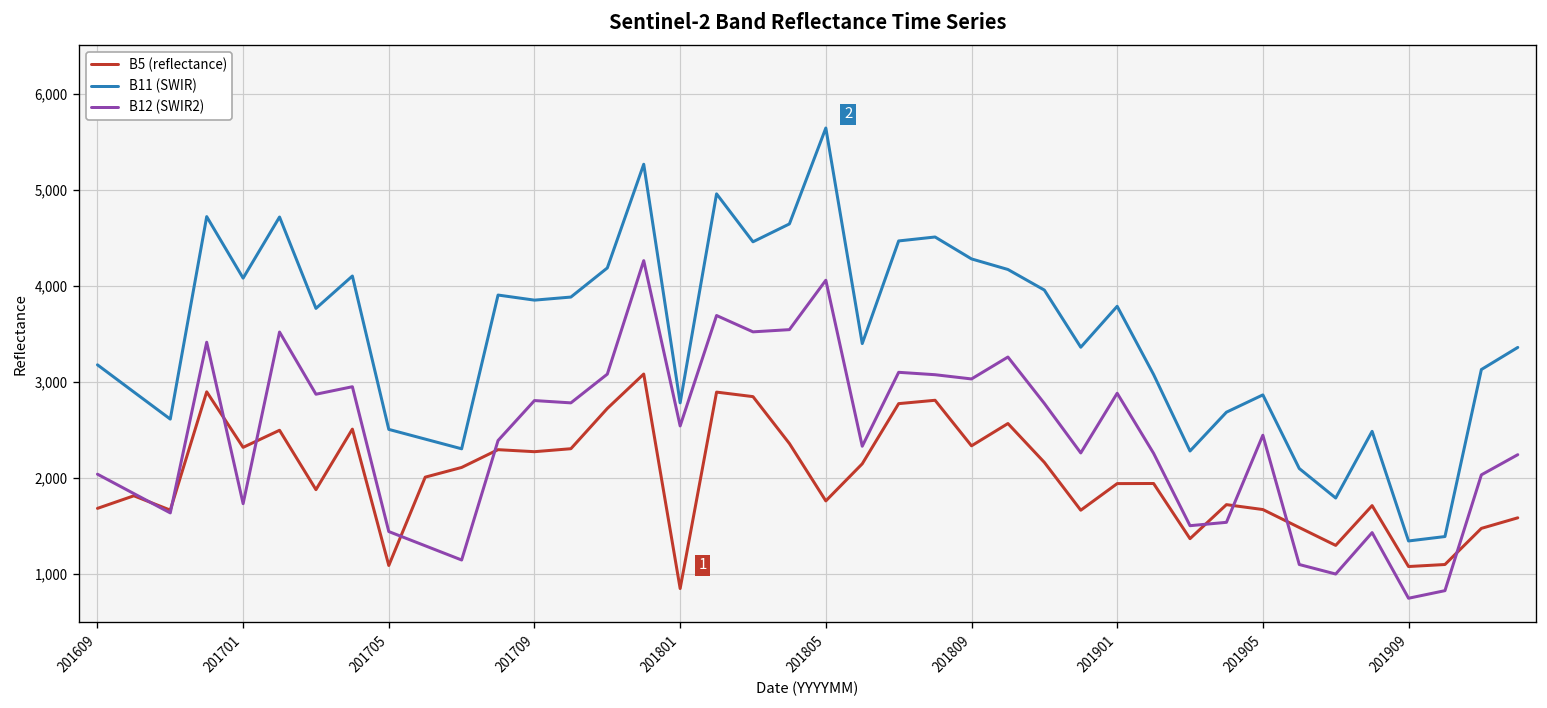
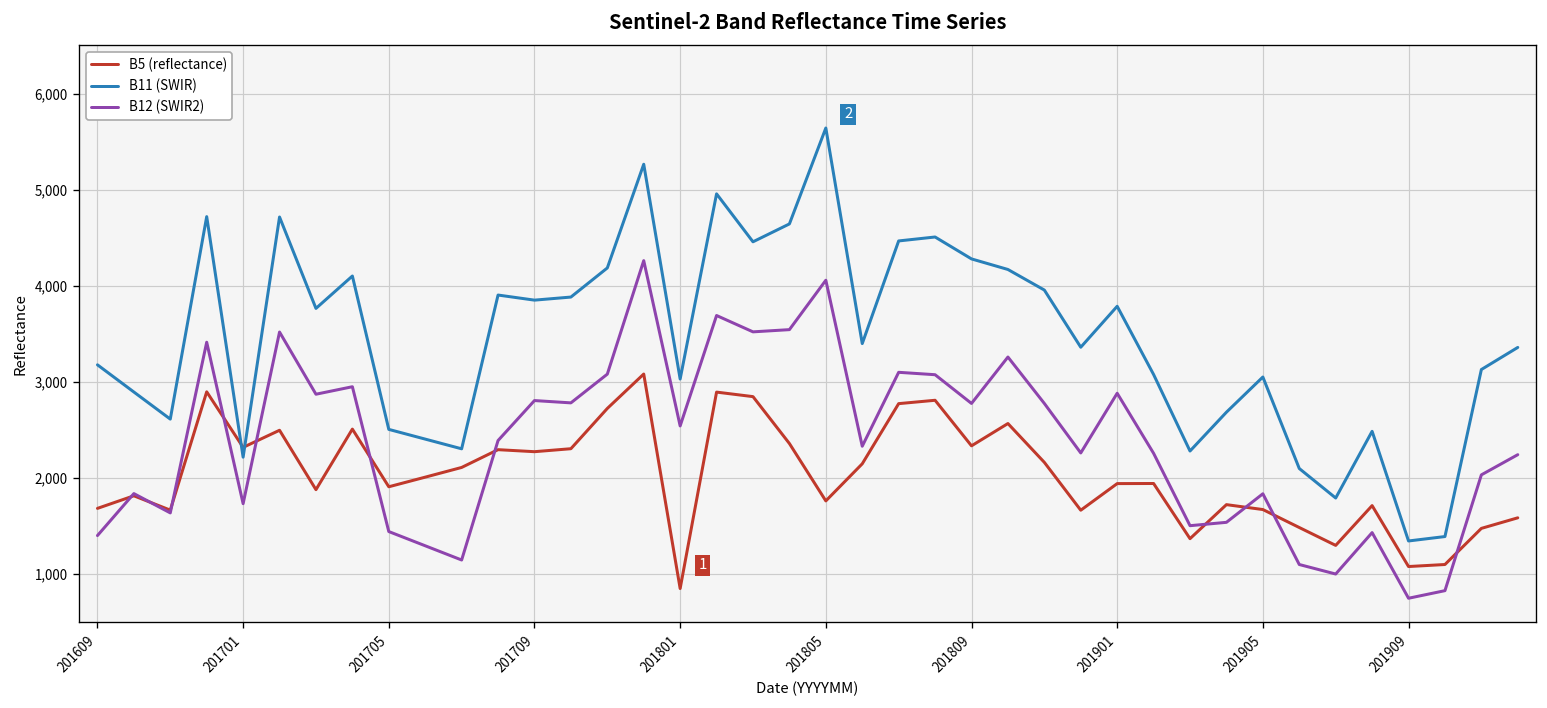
B12 (SWIR2), 201609: 2,000 -> 1,400
B11 (SWIR), 201701: 4,100 -> 2,200
B5 (reflectance), 201705: 1,100 -> 1,900
B11 (SWIR), 201801: 2,800 -> 3,000
B12 (SWIR2), 201809: 3,000 -> 2,800
B11 (SWIR), 201905: 2,900 -> 3,100
B12 (SWIR2), 201905: 2,400 -> 1,800
